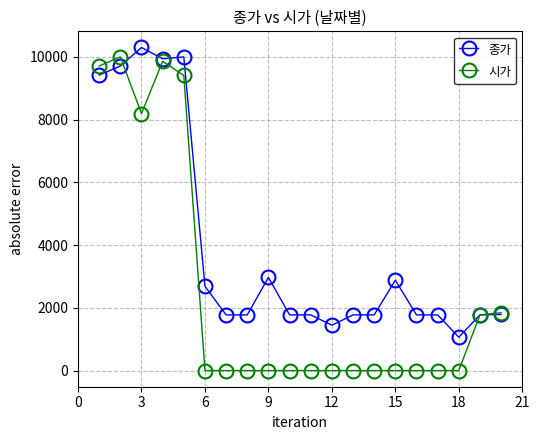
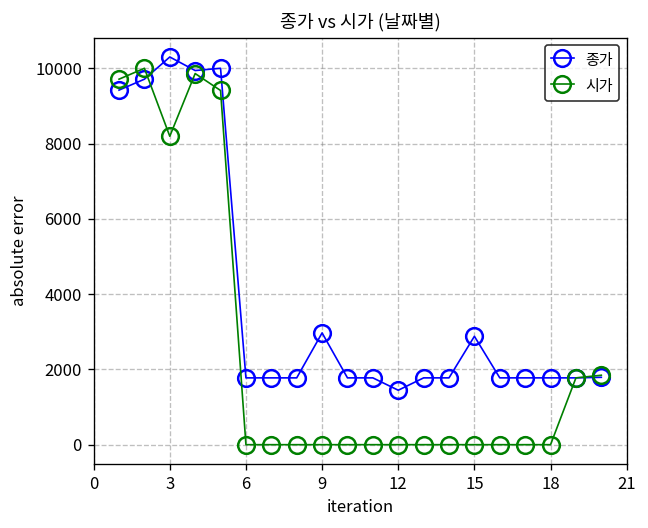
종가, 6: 2700 -> 1800
종가, 18: 1100 -> 1800
